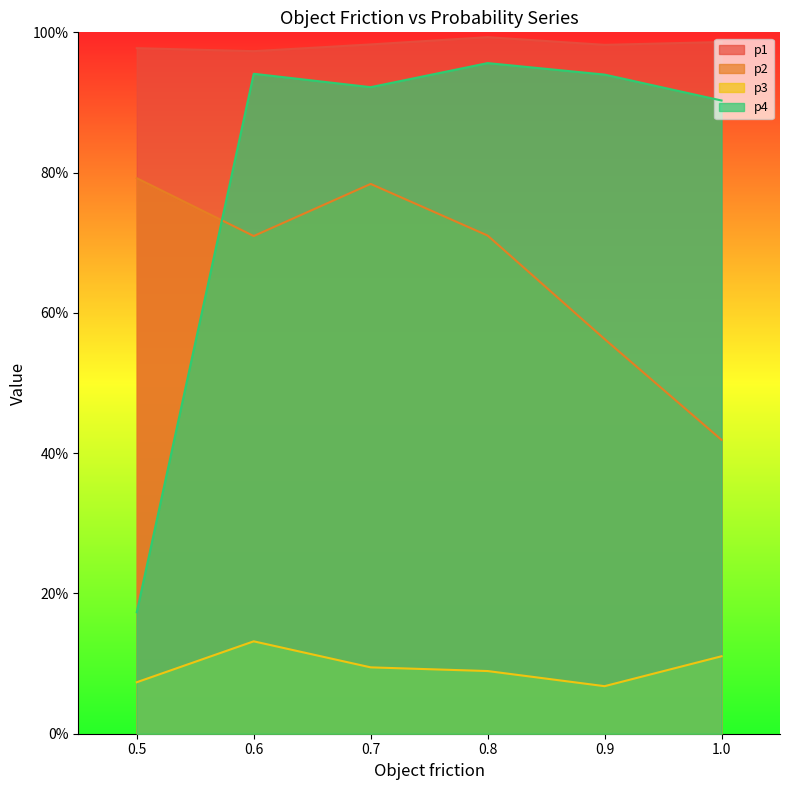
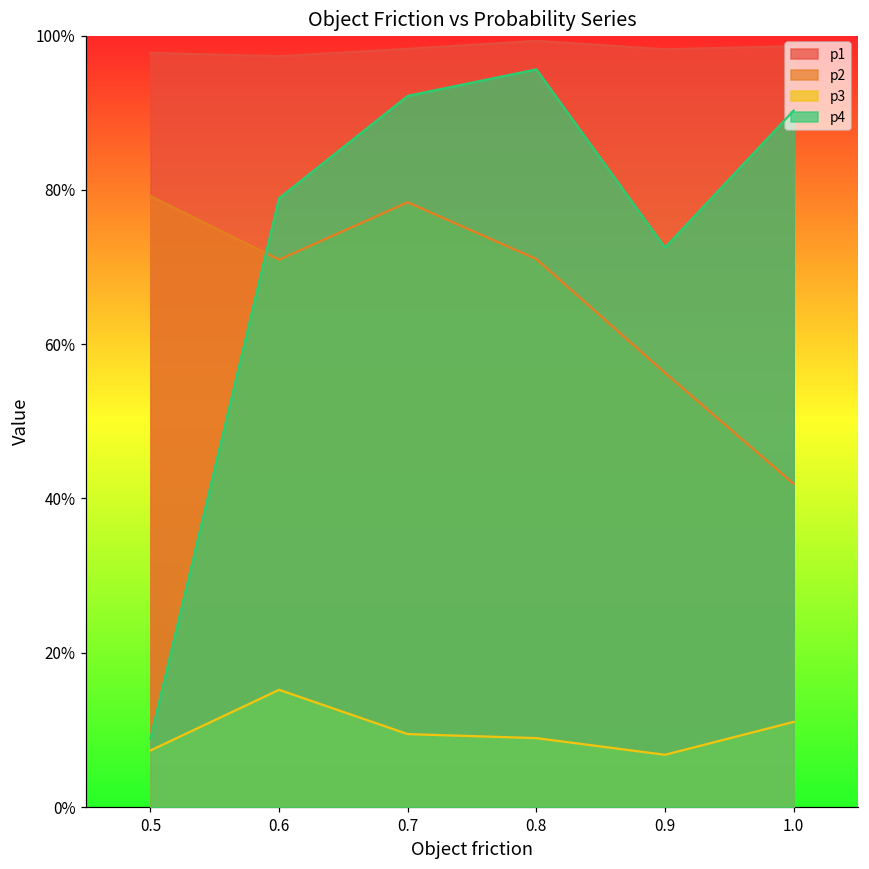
p4, 0.5: 17% -> 9%
p3, 0.6: 13% -> 15%
p4, 0.6: 94% -> 79%
p4, 0.9: 94% -> 73%
